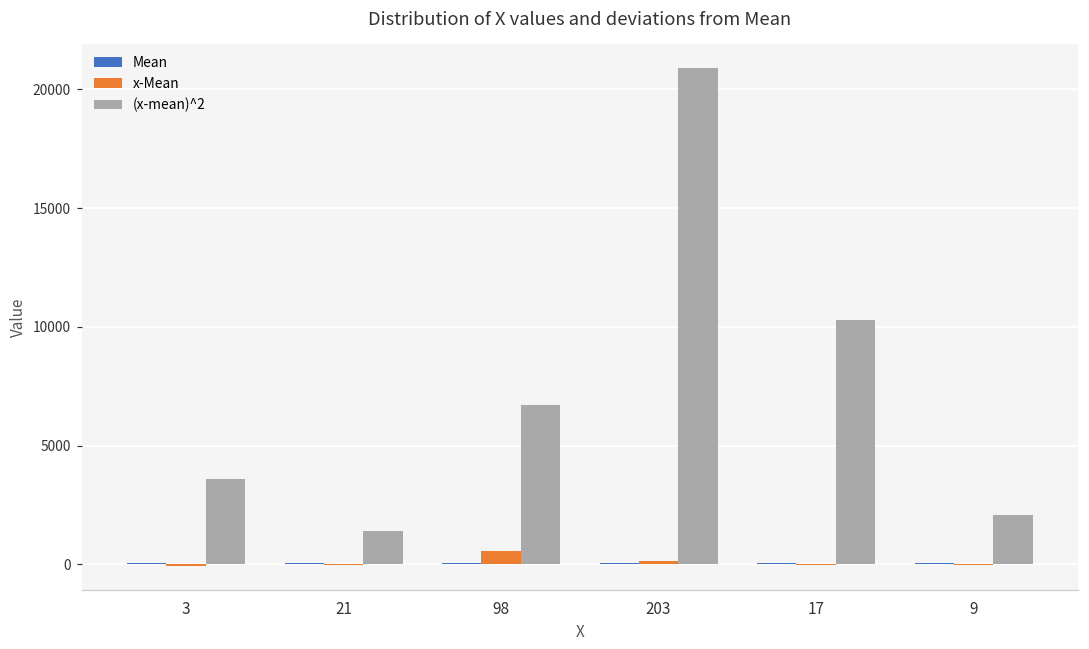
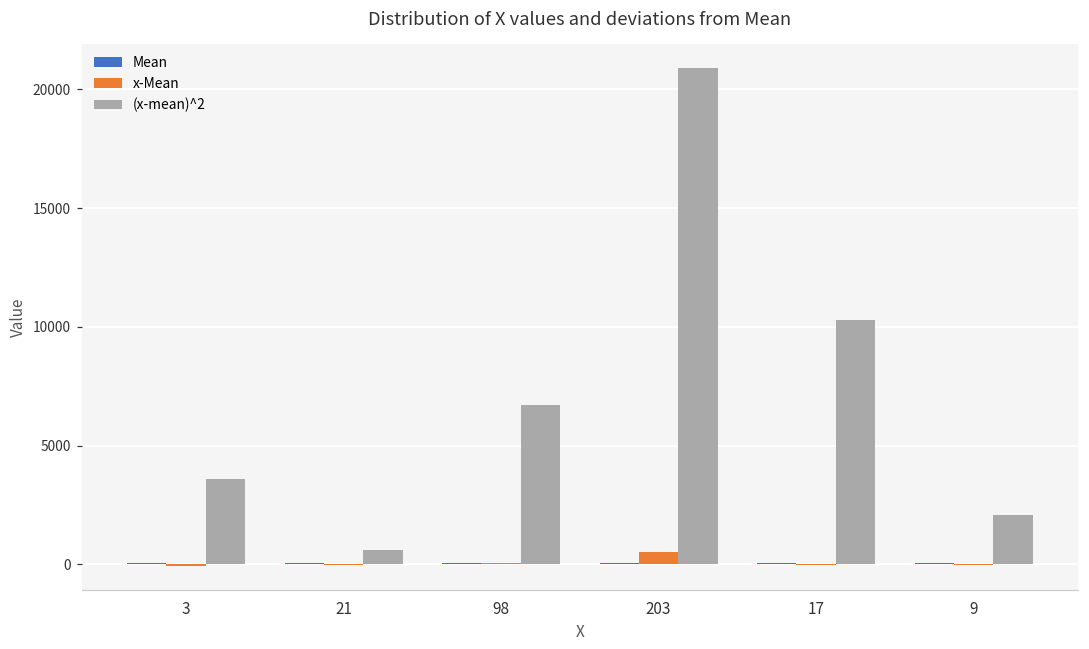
(x-mean)^2, 21: 1400 -> 600
x-Mean, 98: 500 -> 0
x-Mean, 203: 100 -> 500
